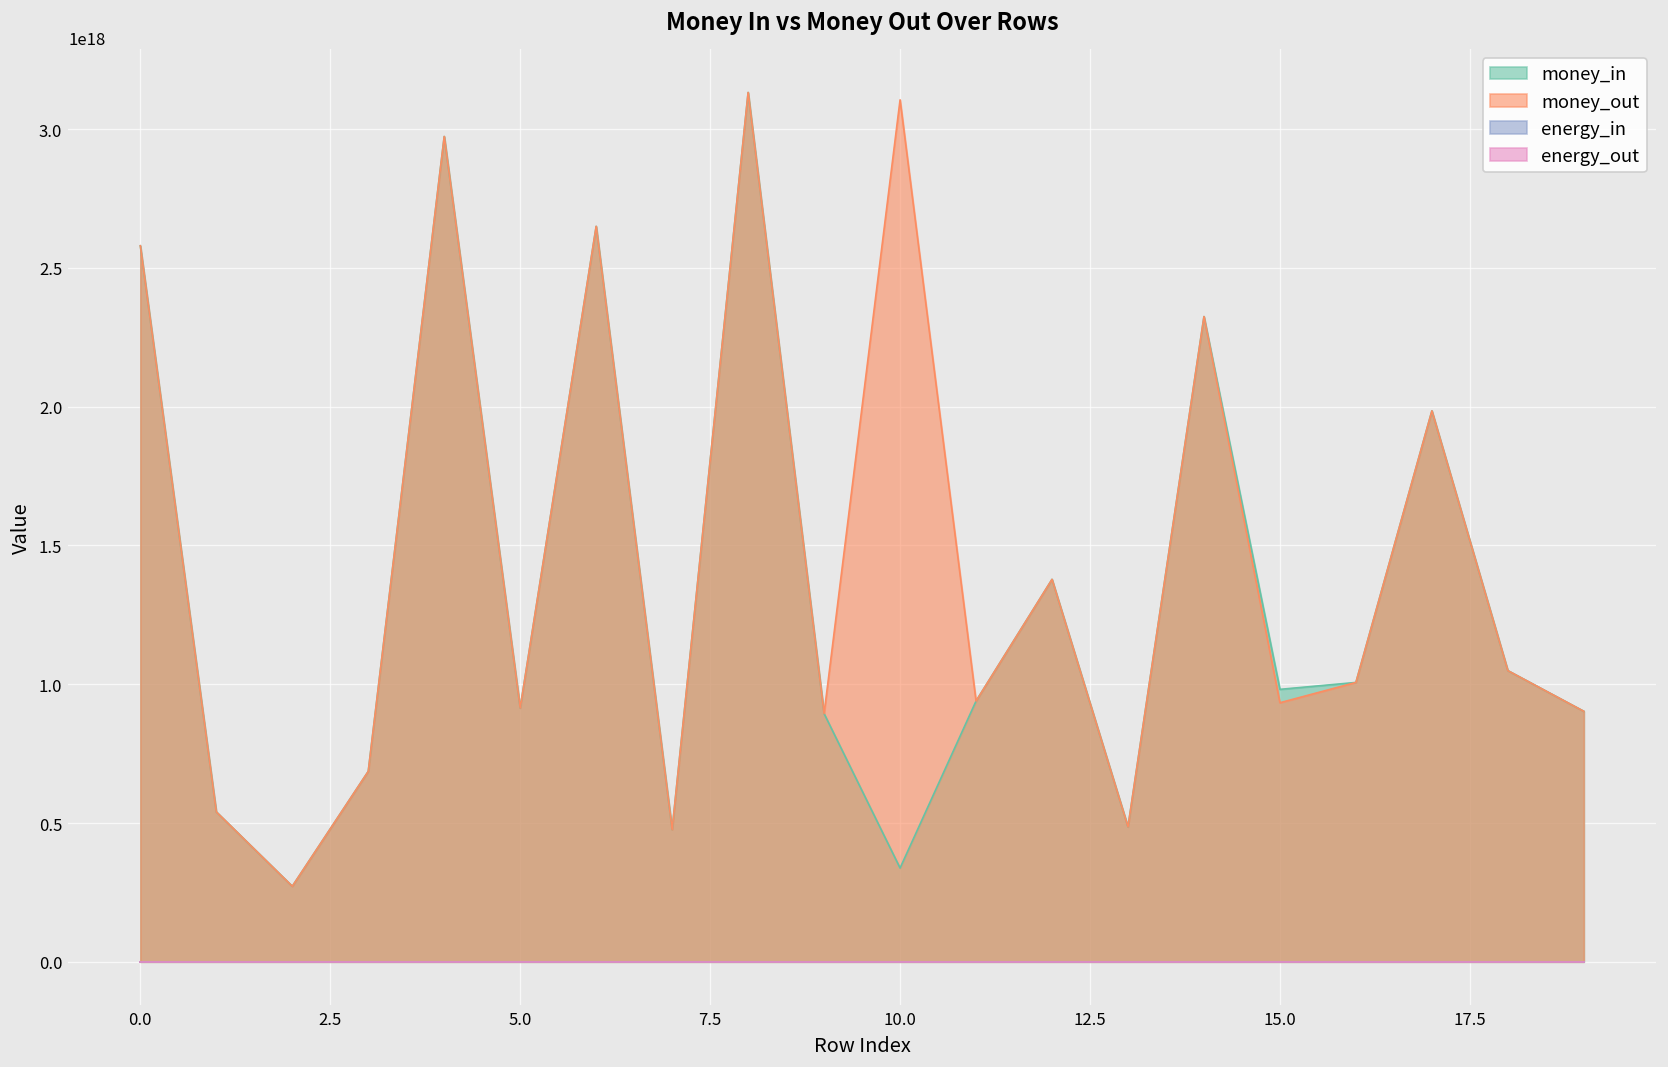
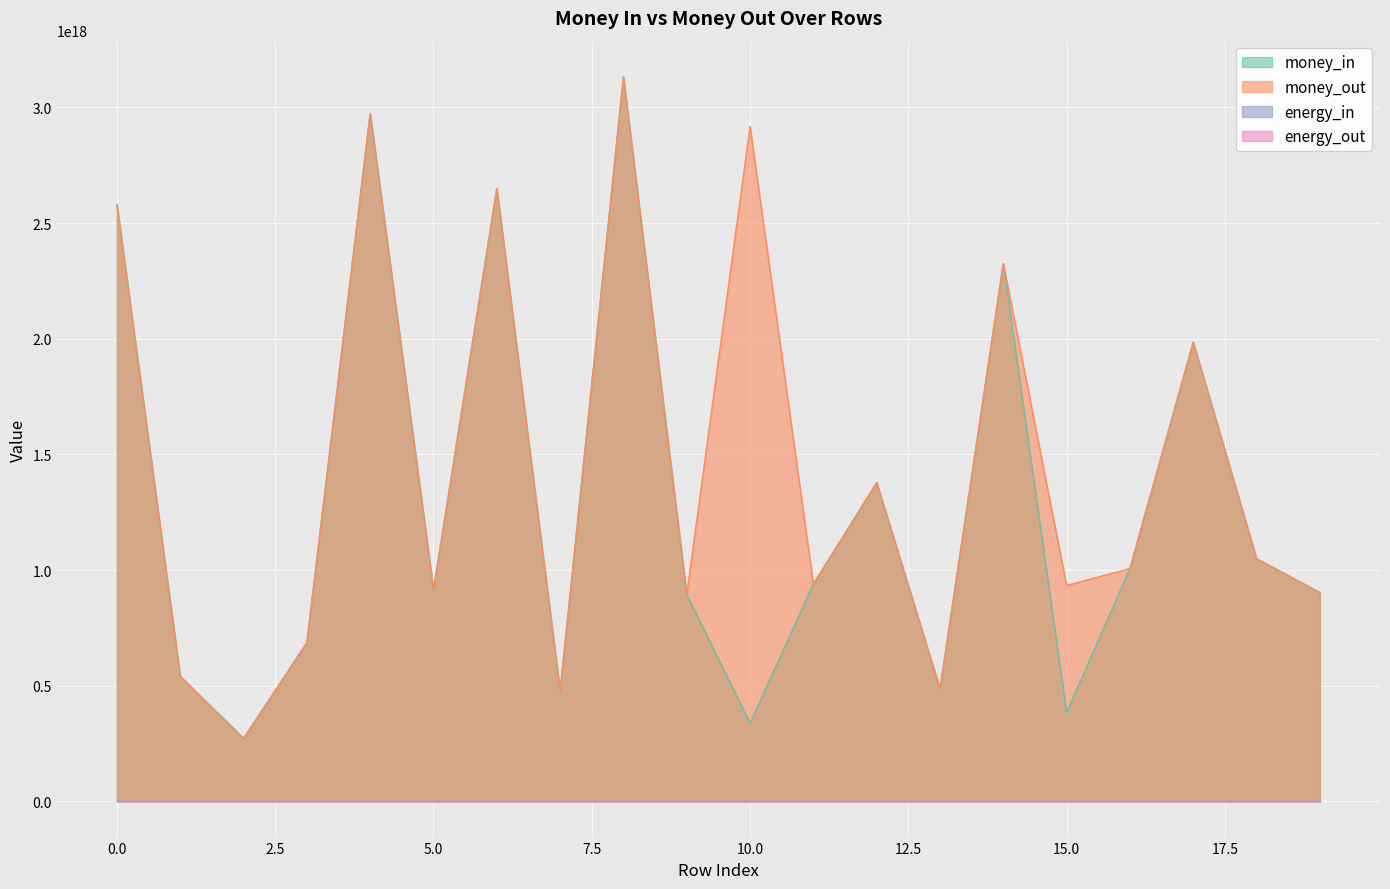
money_out, 10.0: 3110000000000000000 -> 2920000000000000000
money_in, 15.0: 980000000000000000 -> 380000000000000000
